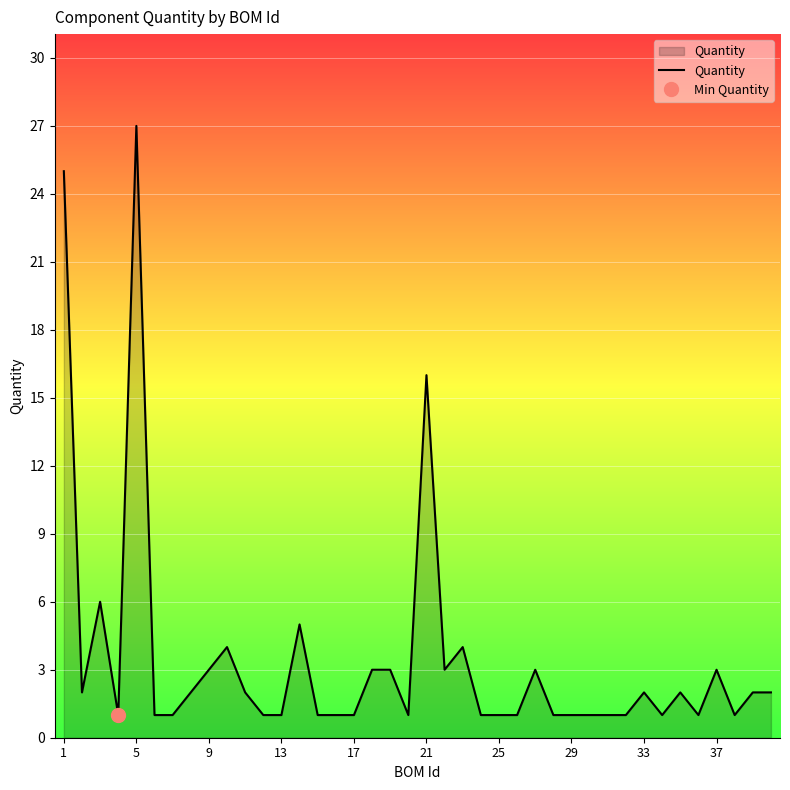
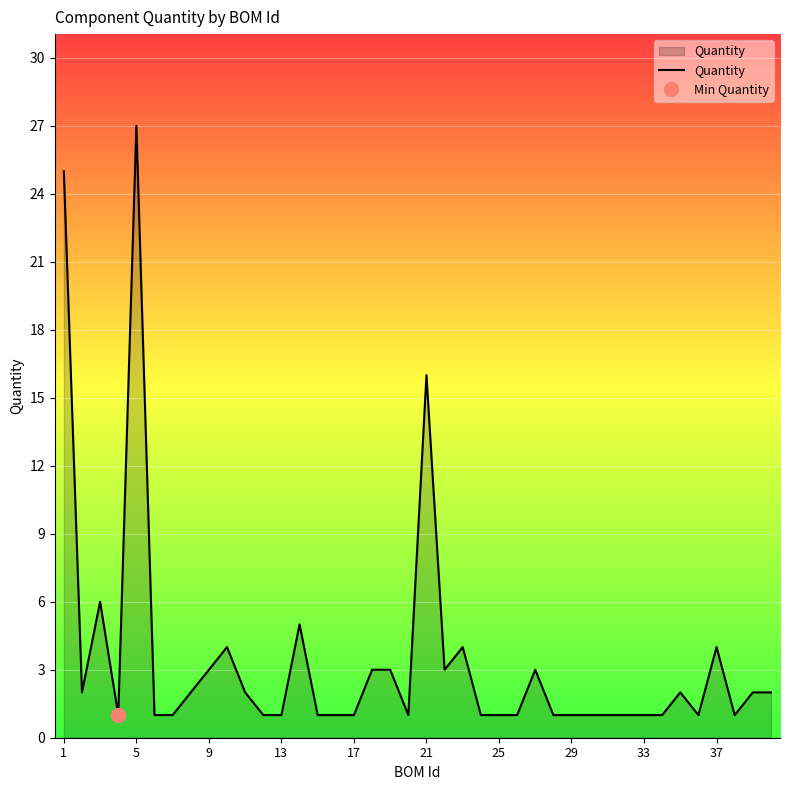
Quantity, 33: 2 -> 1
Quantity, 37: 3 -> 4
